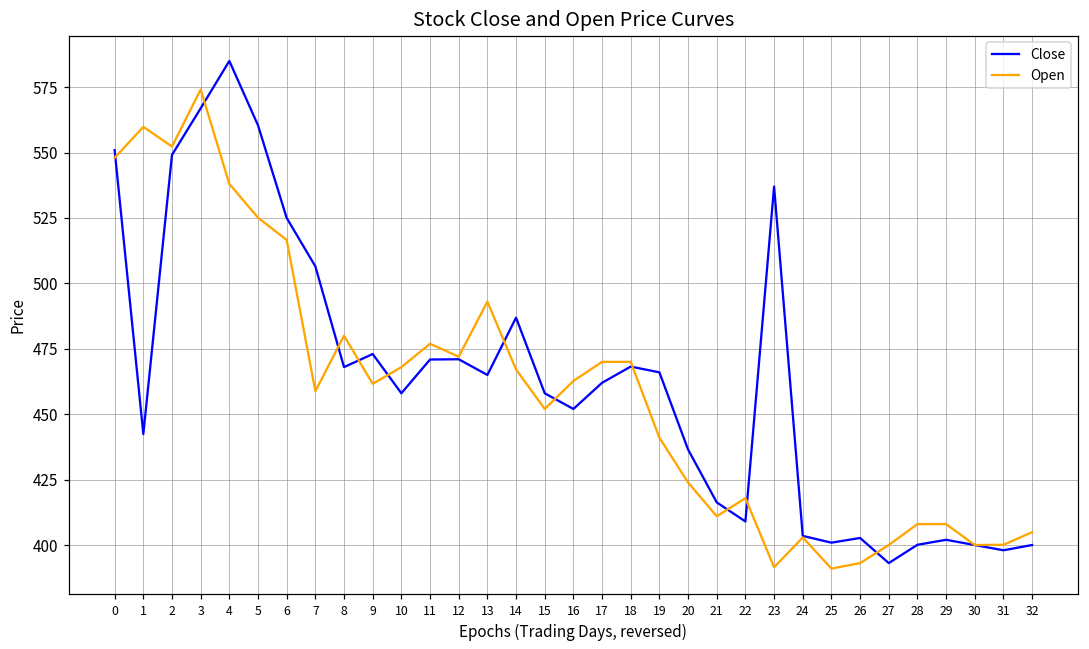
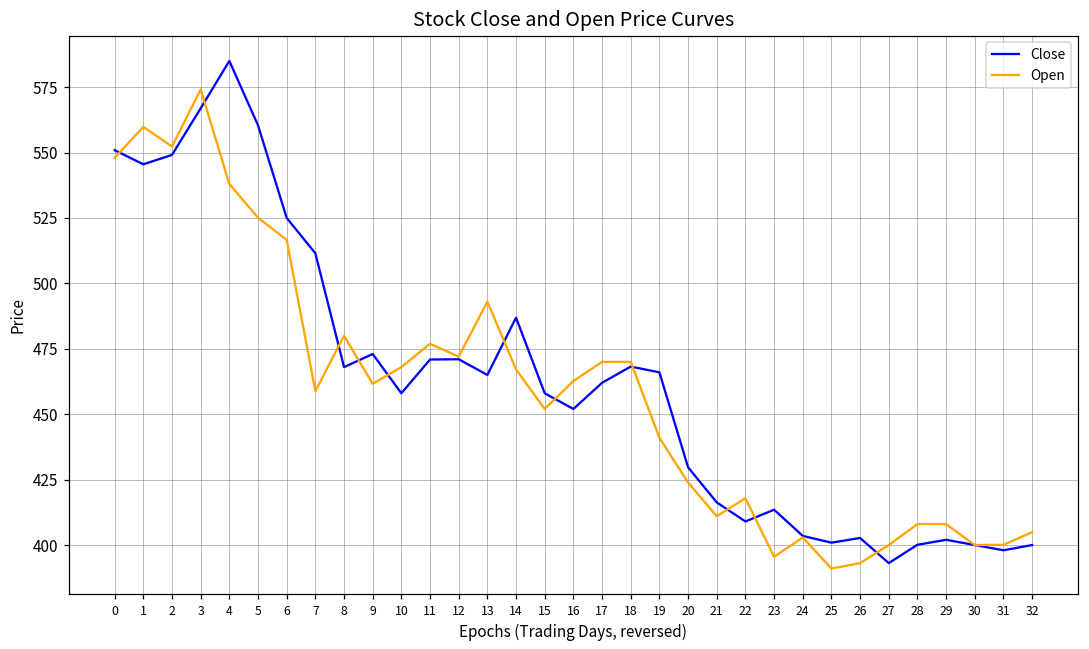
Close, 1: 442 -> 546
Close, 7: 507 -> 512
Close, 20: 437 -> 430
Close, 23: 537 -> 414
Open, 23: 392 -> 396
